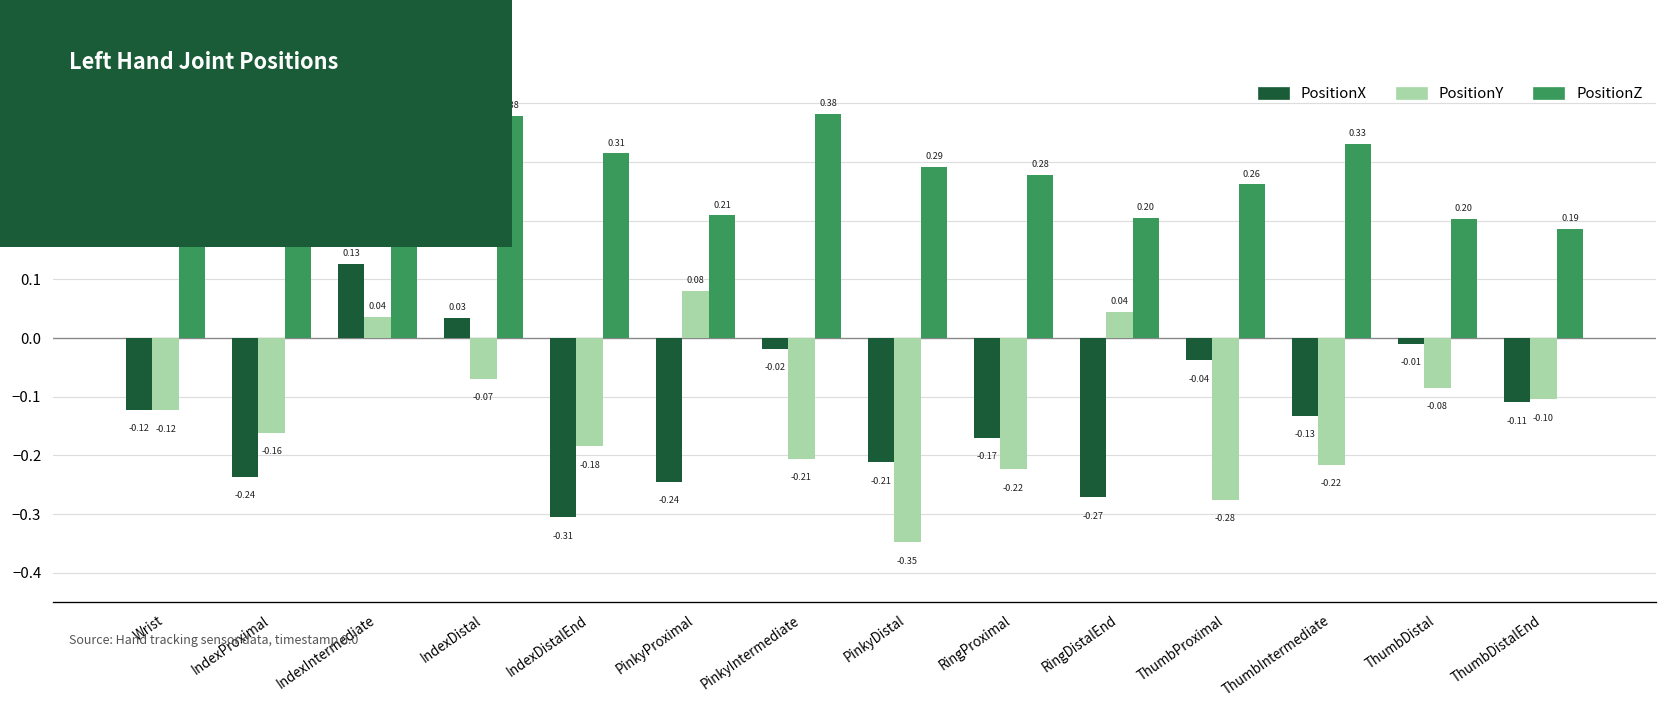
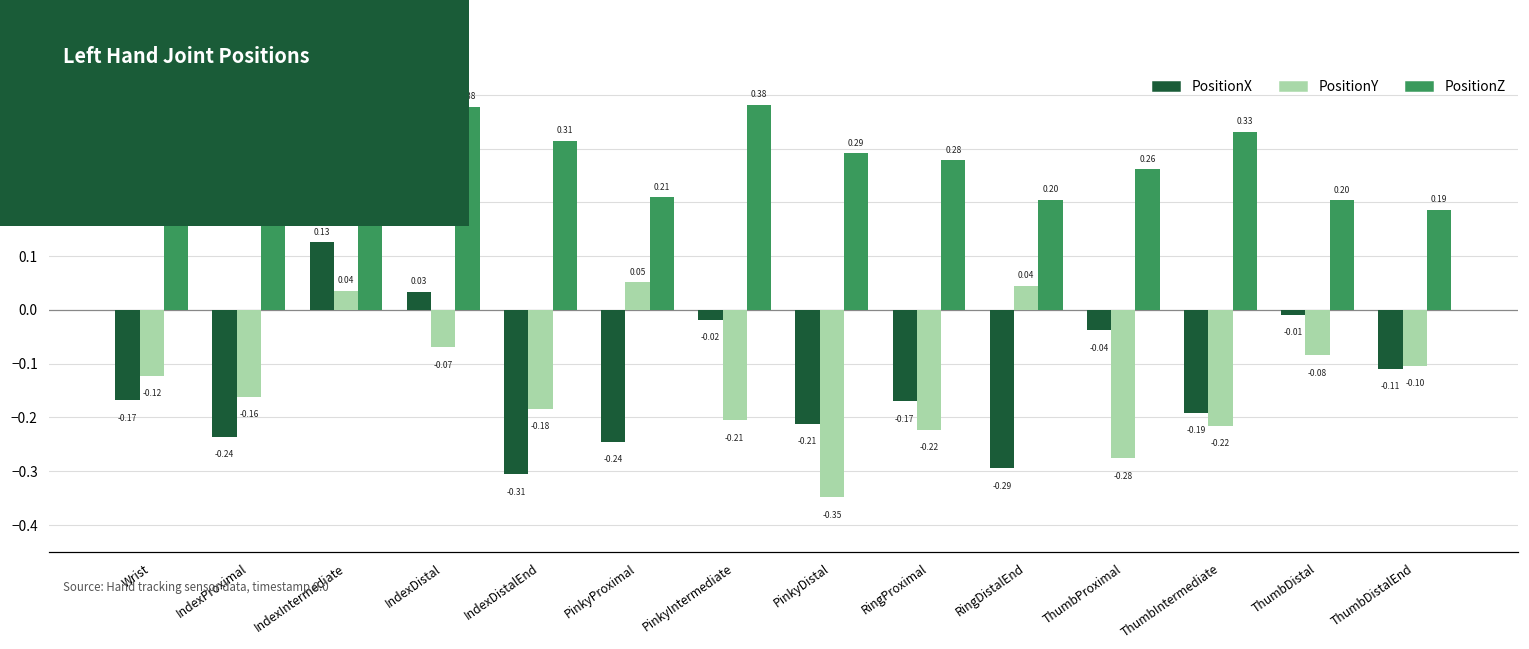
PositionX, Wrist: -0.12 -> -0.17
PositionY, PinkyProximal: 0.08 -> 0.05
PositionX, RingDistalEnd: -0.27 -> -0.29
PositionX, ThumbIntermediate: -0.13 -> -0.19
